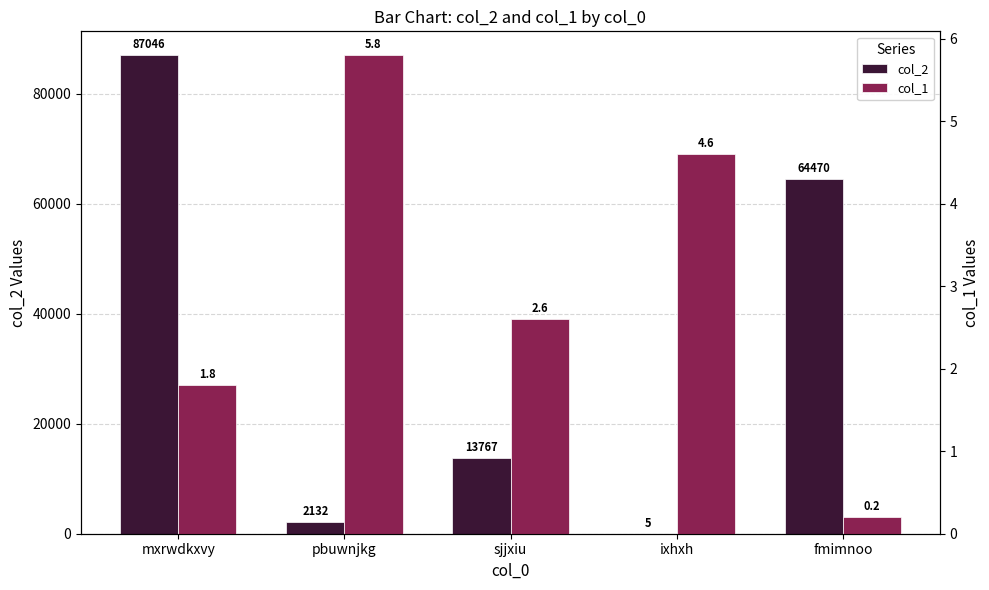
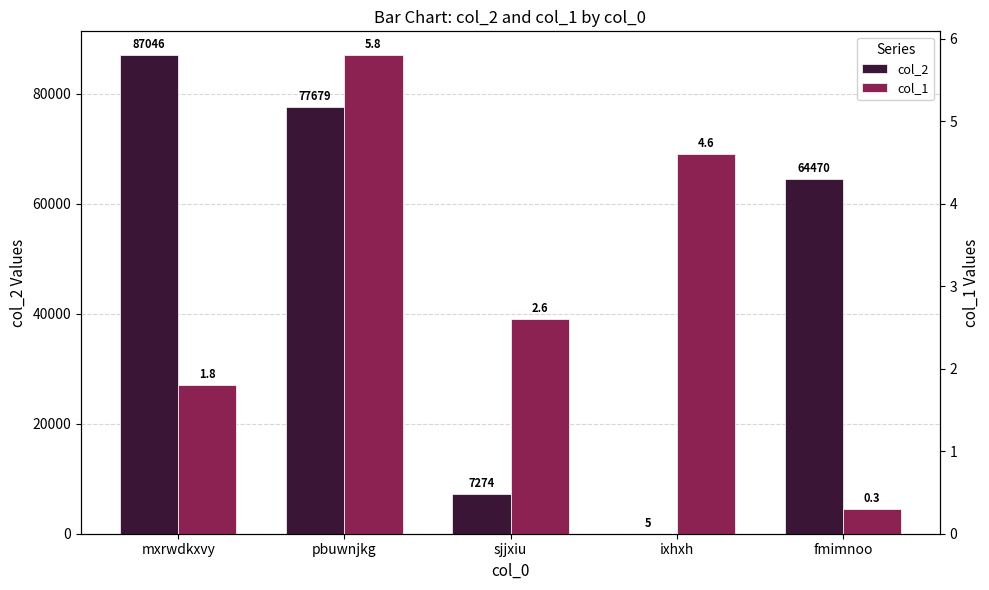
col_2, pbuwnjkg: 2132 -> 77679
col_2, sjjxiu: 13767 -> 7274
col_1, fmimnoo: 0.2 -> 0.3
